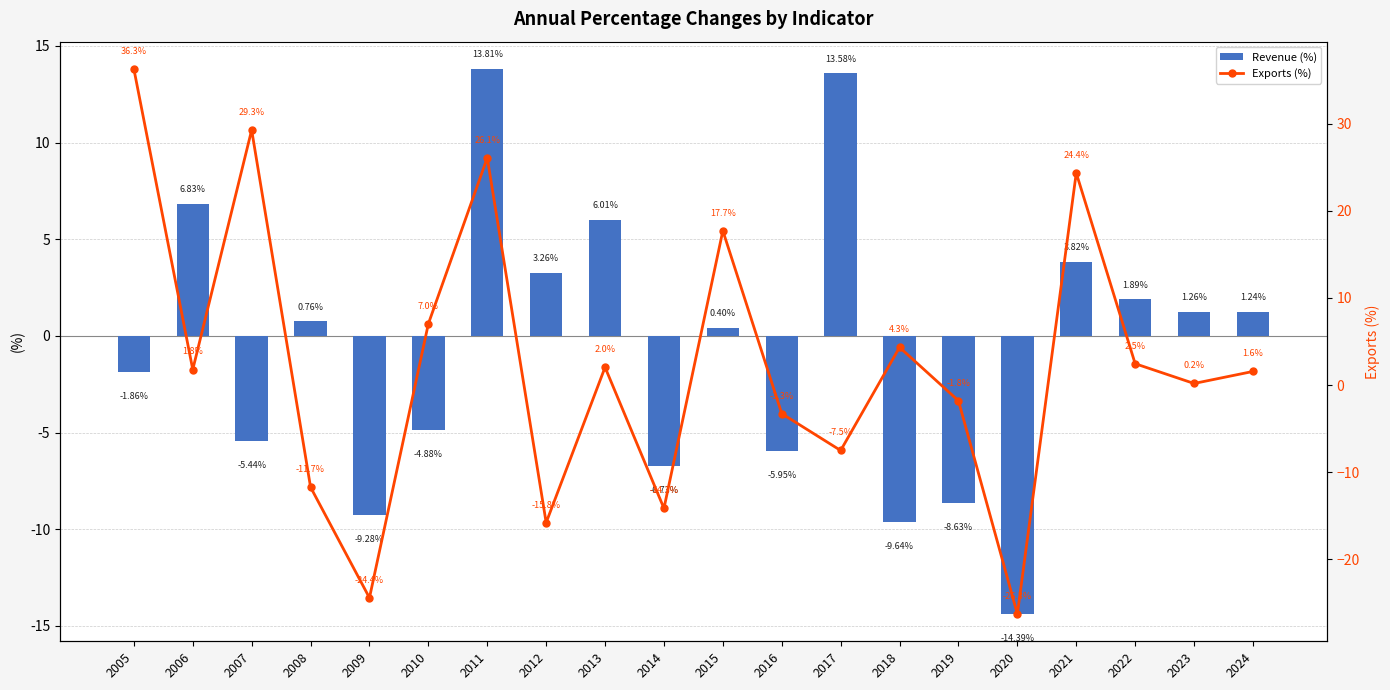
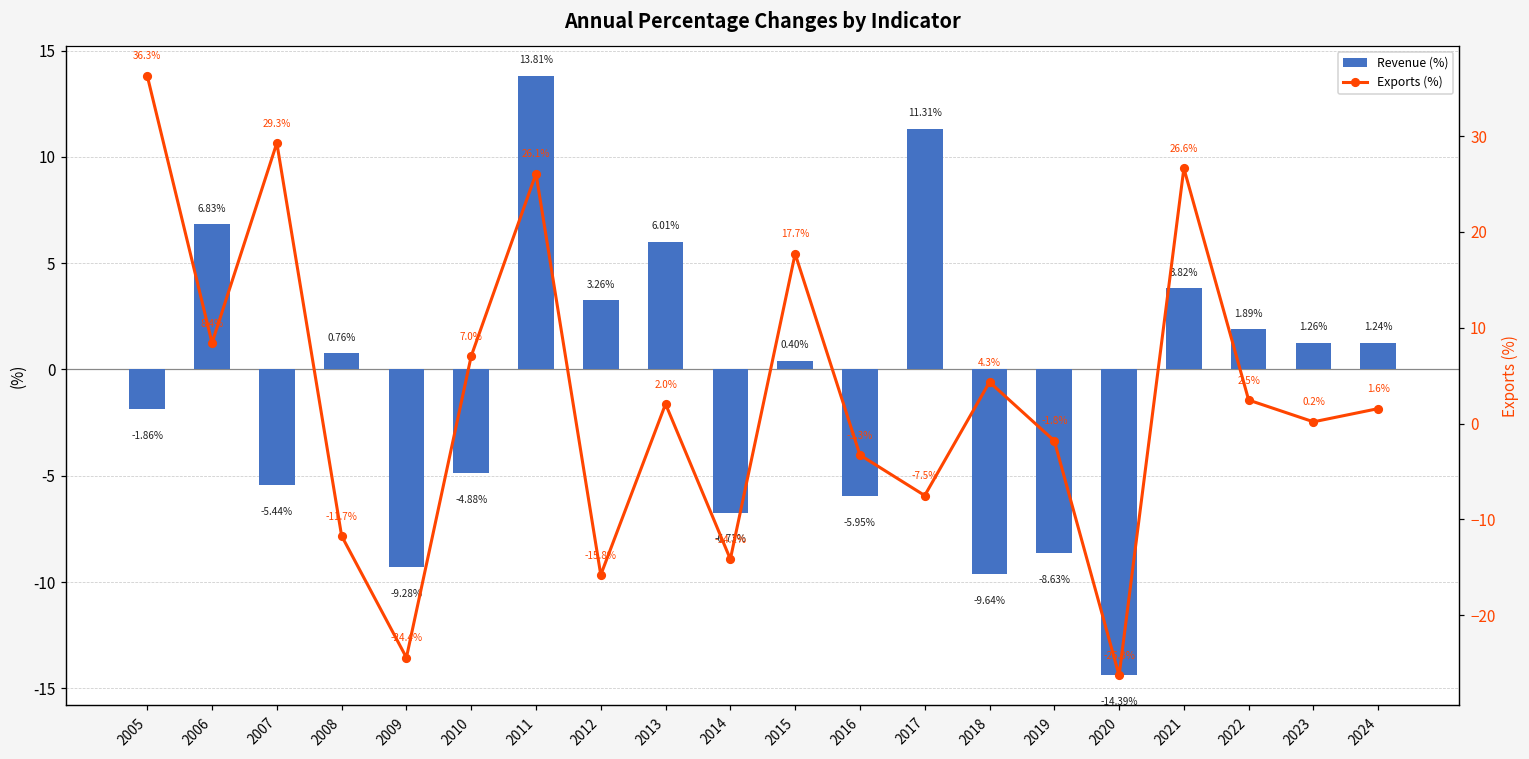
Revenue (%), 2017: 13.58% -> 11.31%
Exports (%), 2006: 1.8% -> 8.4%
Exports (%), 2021: 24.4% -> 26.6%
